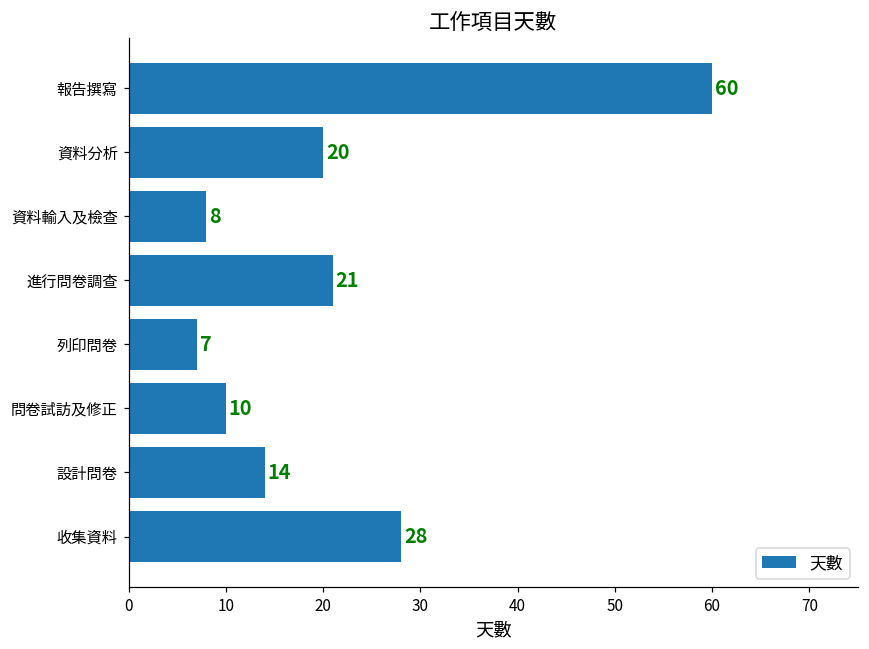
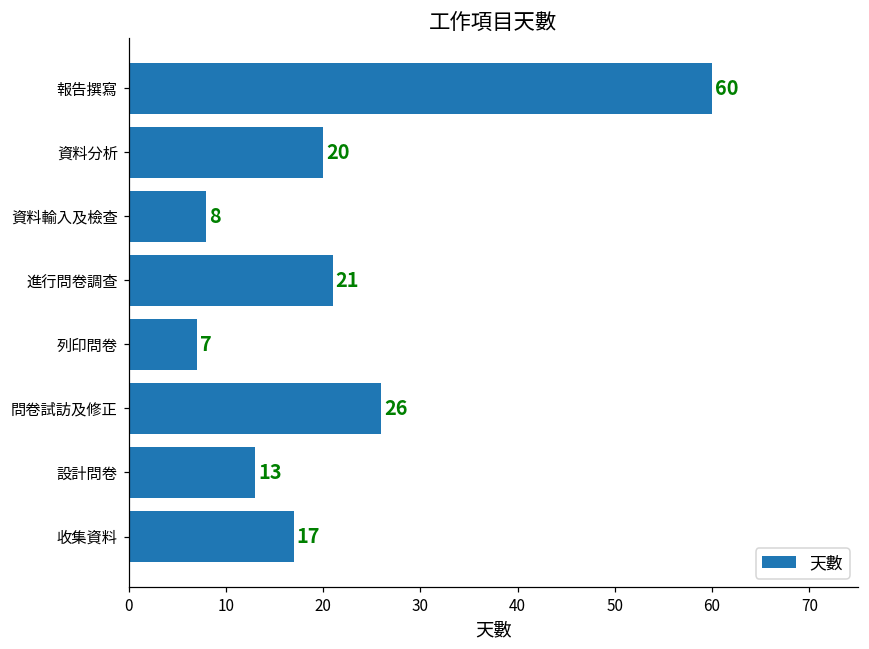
問卷試訪及修正: 10 -> 26
設計問卷: 14 -> 13
收集資料: 28 -> 17
